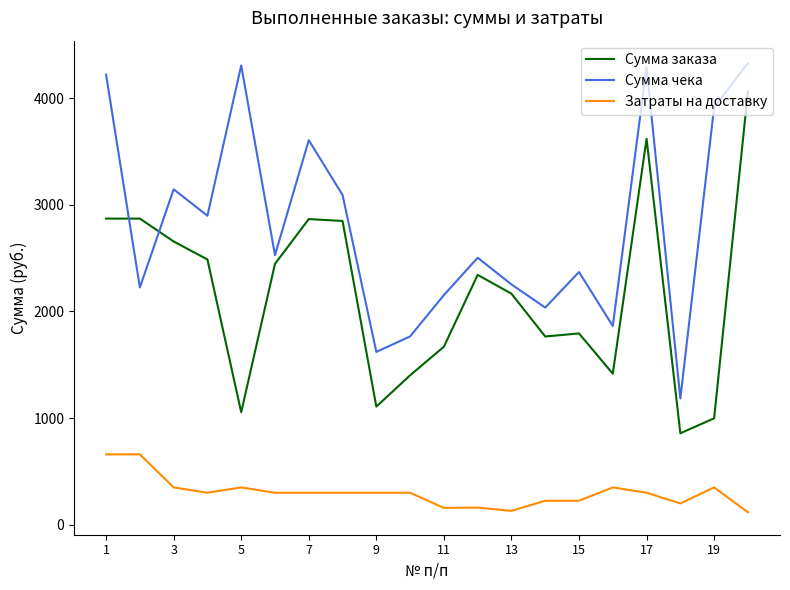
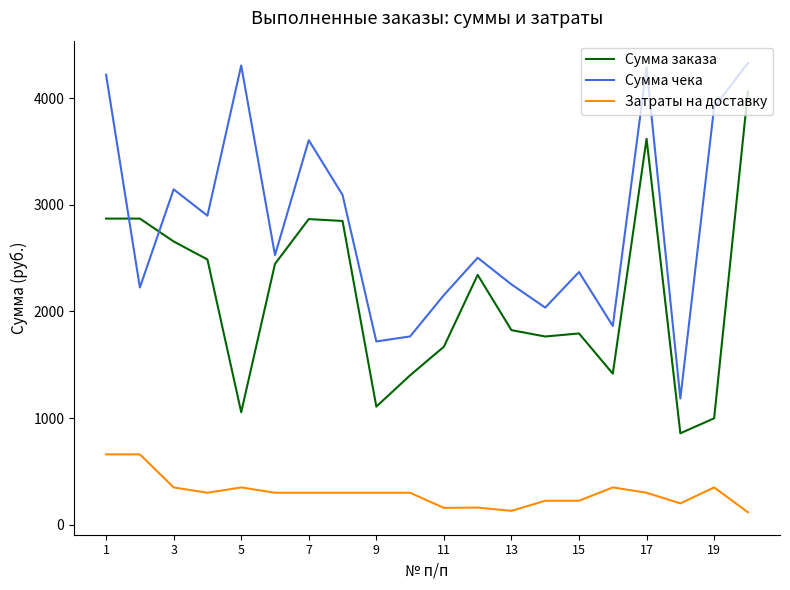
Сумма чека, 9: 1620 -> 1720
Сумма заказа, 13: 2170 -> 1820
